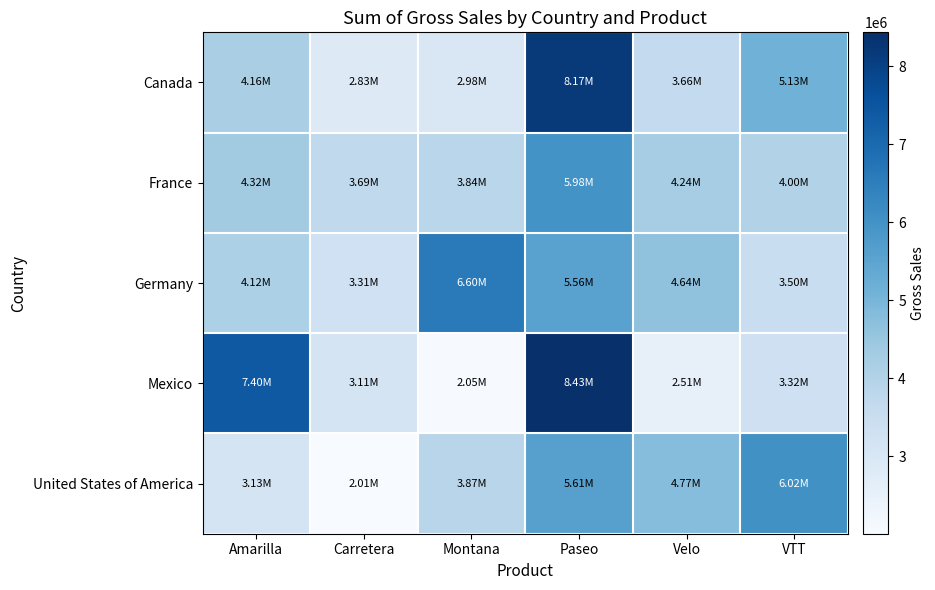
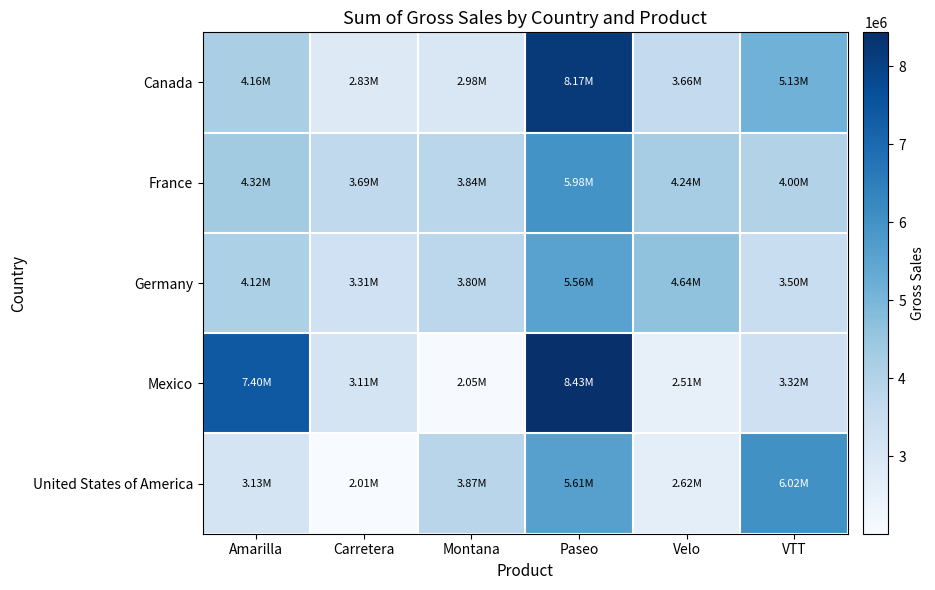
Germany, Montana: 6.60M -> 3.80M
United States of America, Velo: 4.77M -> 2.62M
